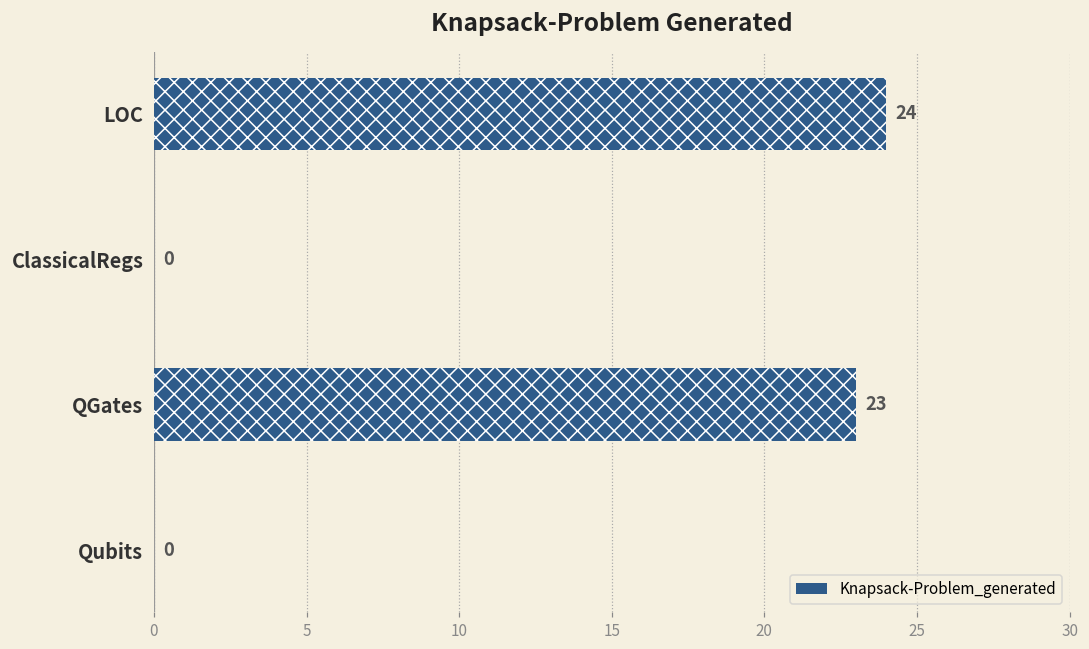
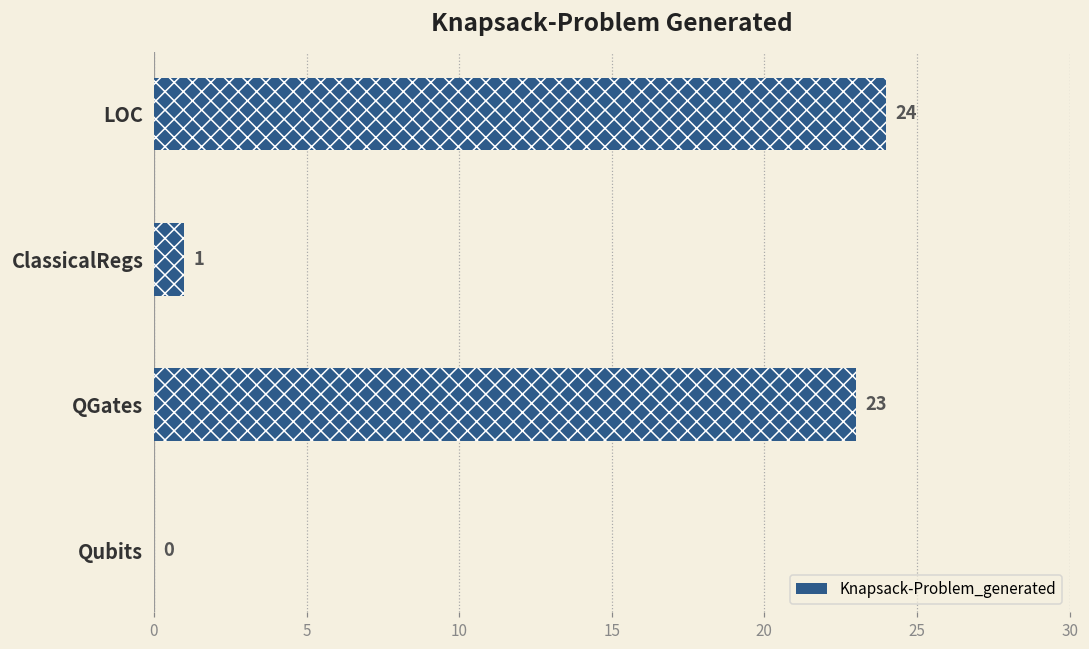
ClassicalRegs: 0 -> 1
